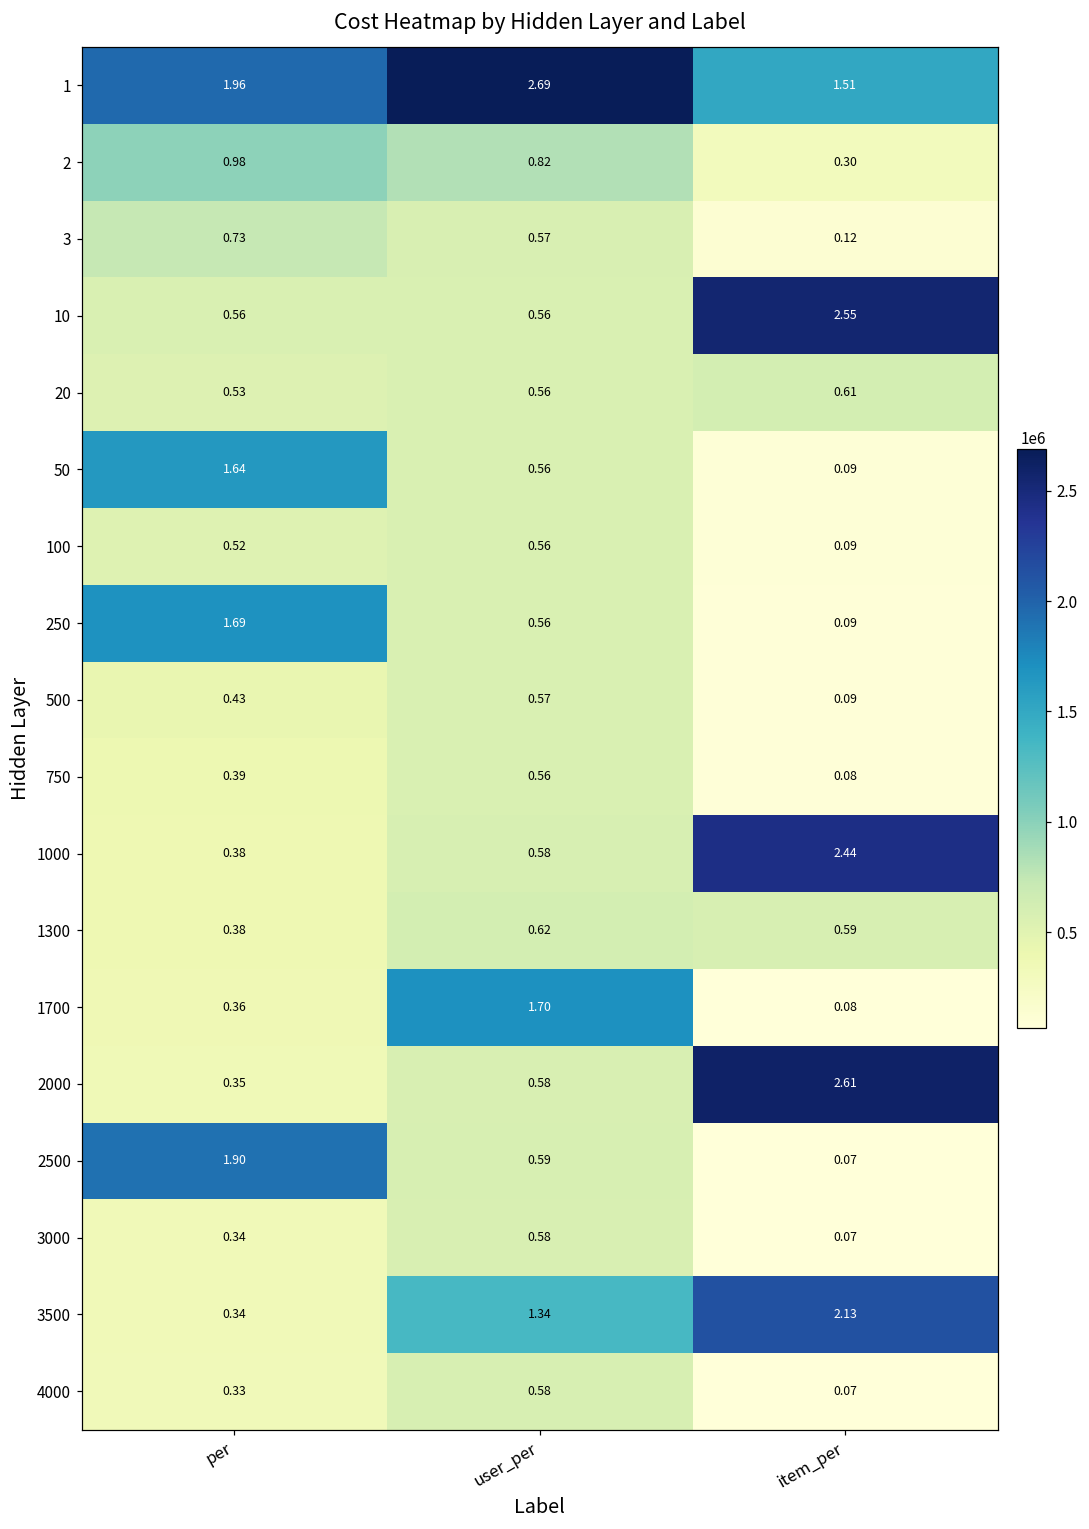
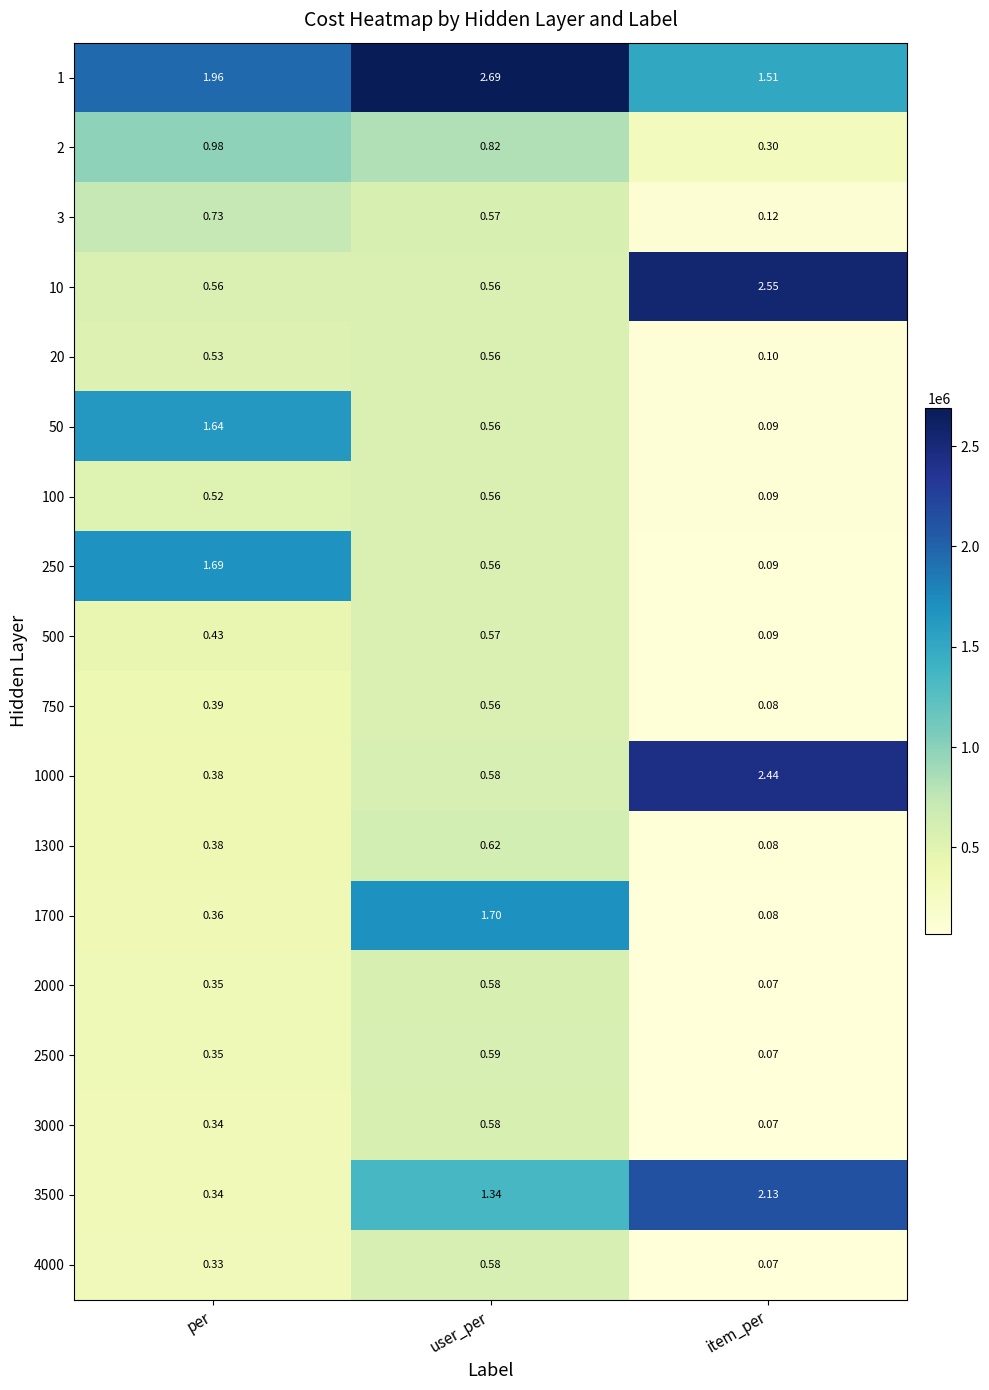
20, item_per: 0.61 -> 0.10
1300, item_per: 0.59 -> 0.08
2000, item_per: 2.61 -> 0.07
2500, per: 1.90 -> 0.35
